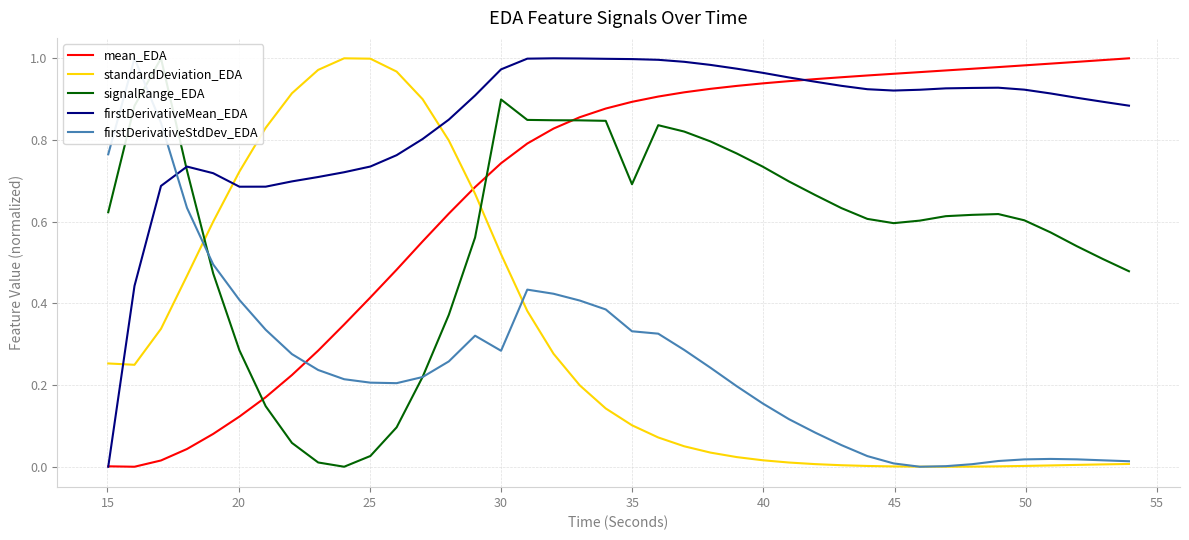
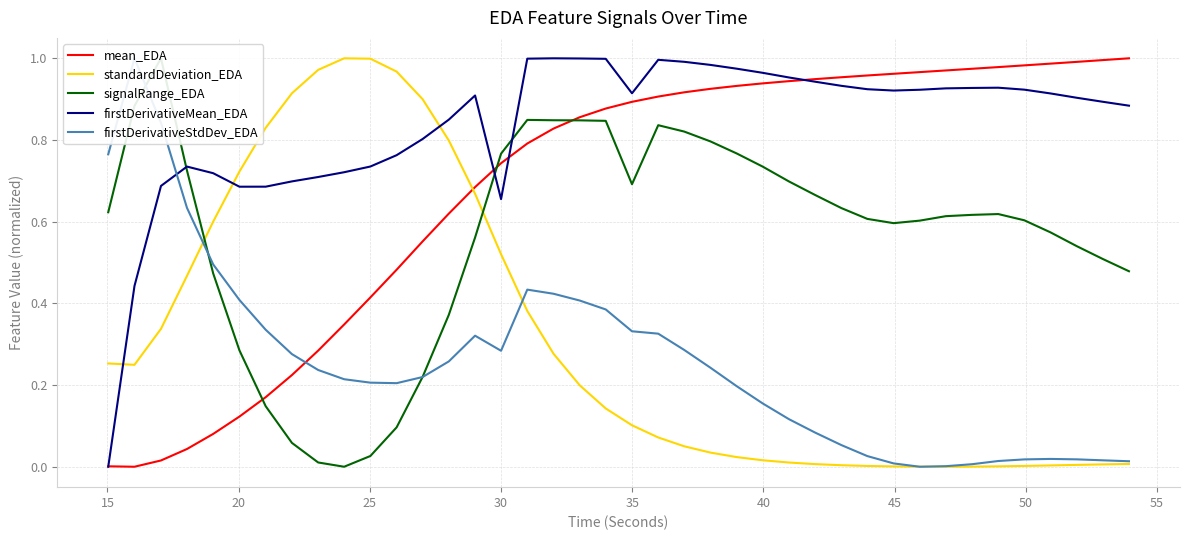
signalRange_EDA, 30: 0.90 -> 0.77
firstDerivativeMean_EDA, 30: 0.97 -> 0.66
firstDerivativeMean_EDA, 35: 1.00 -> 0.91
